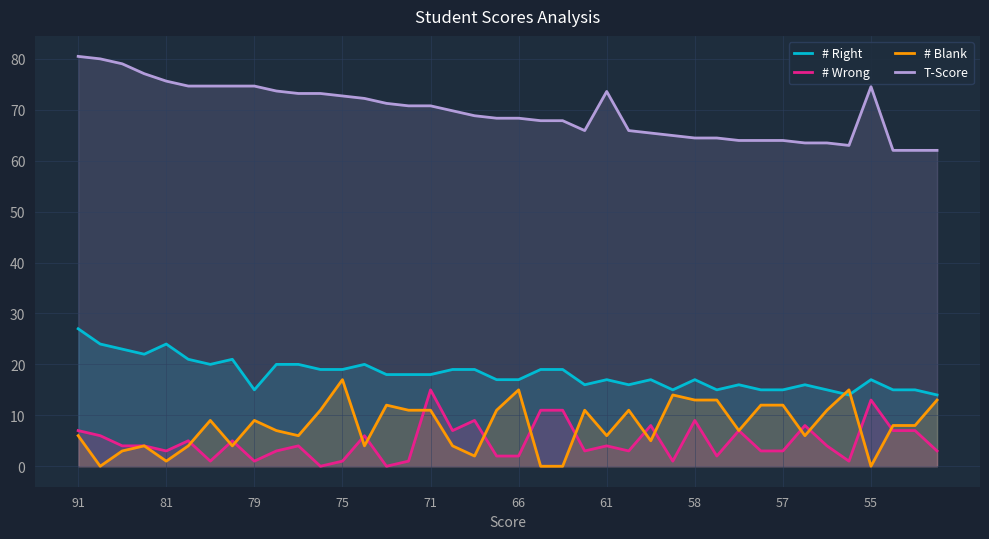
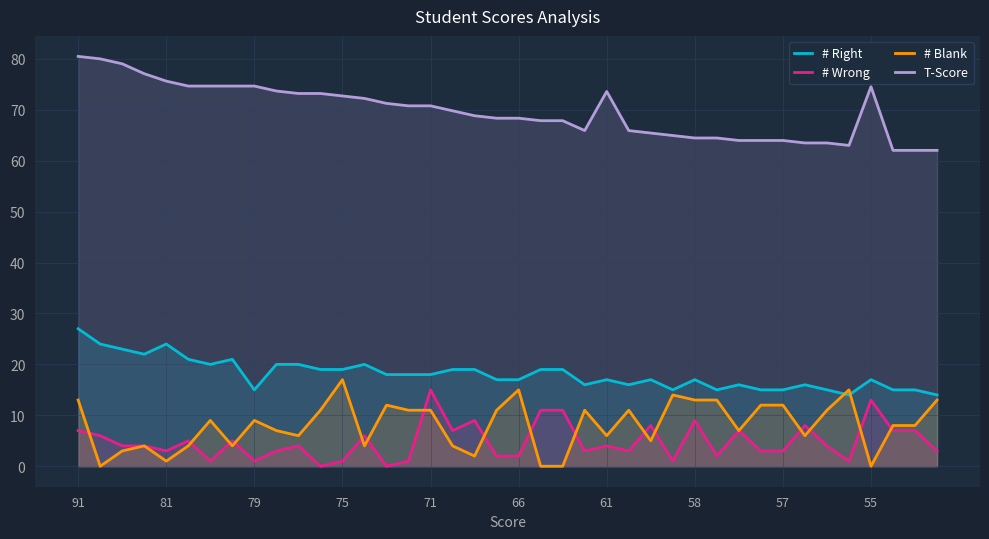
# Blank, 91: 6 -> 13
